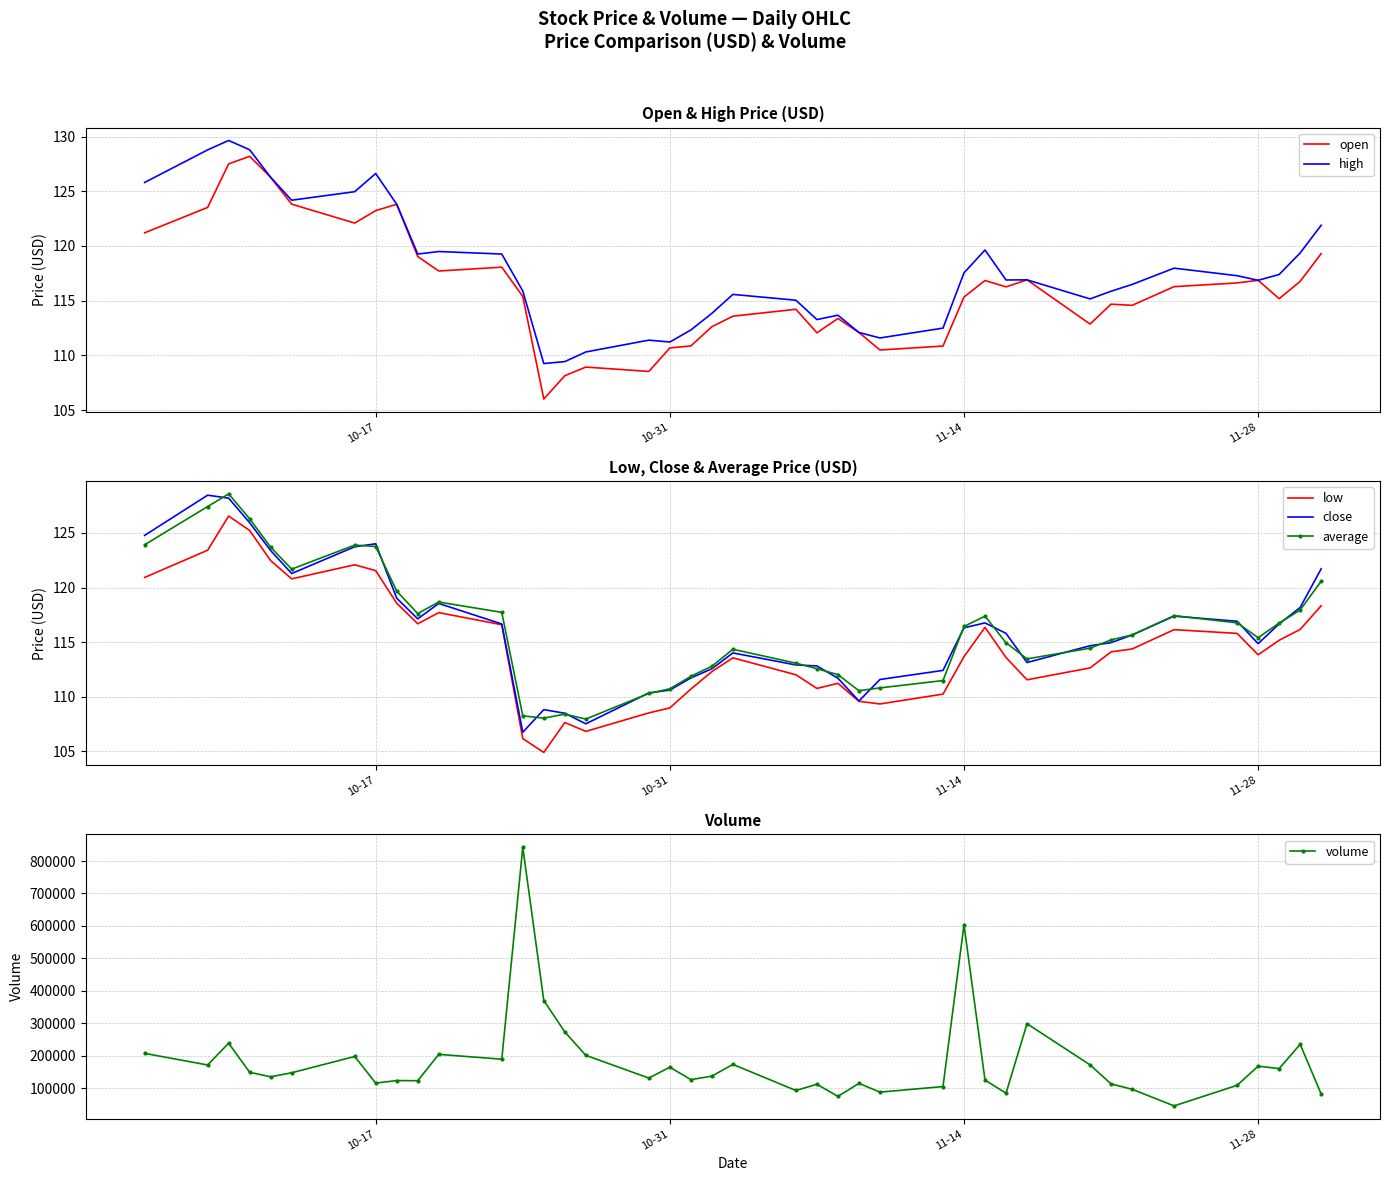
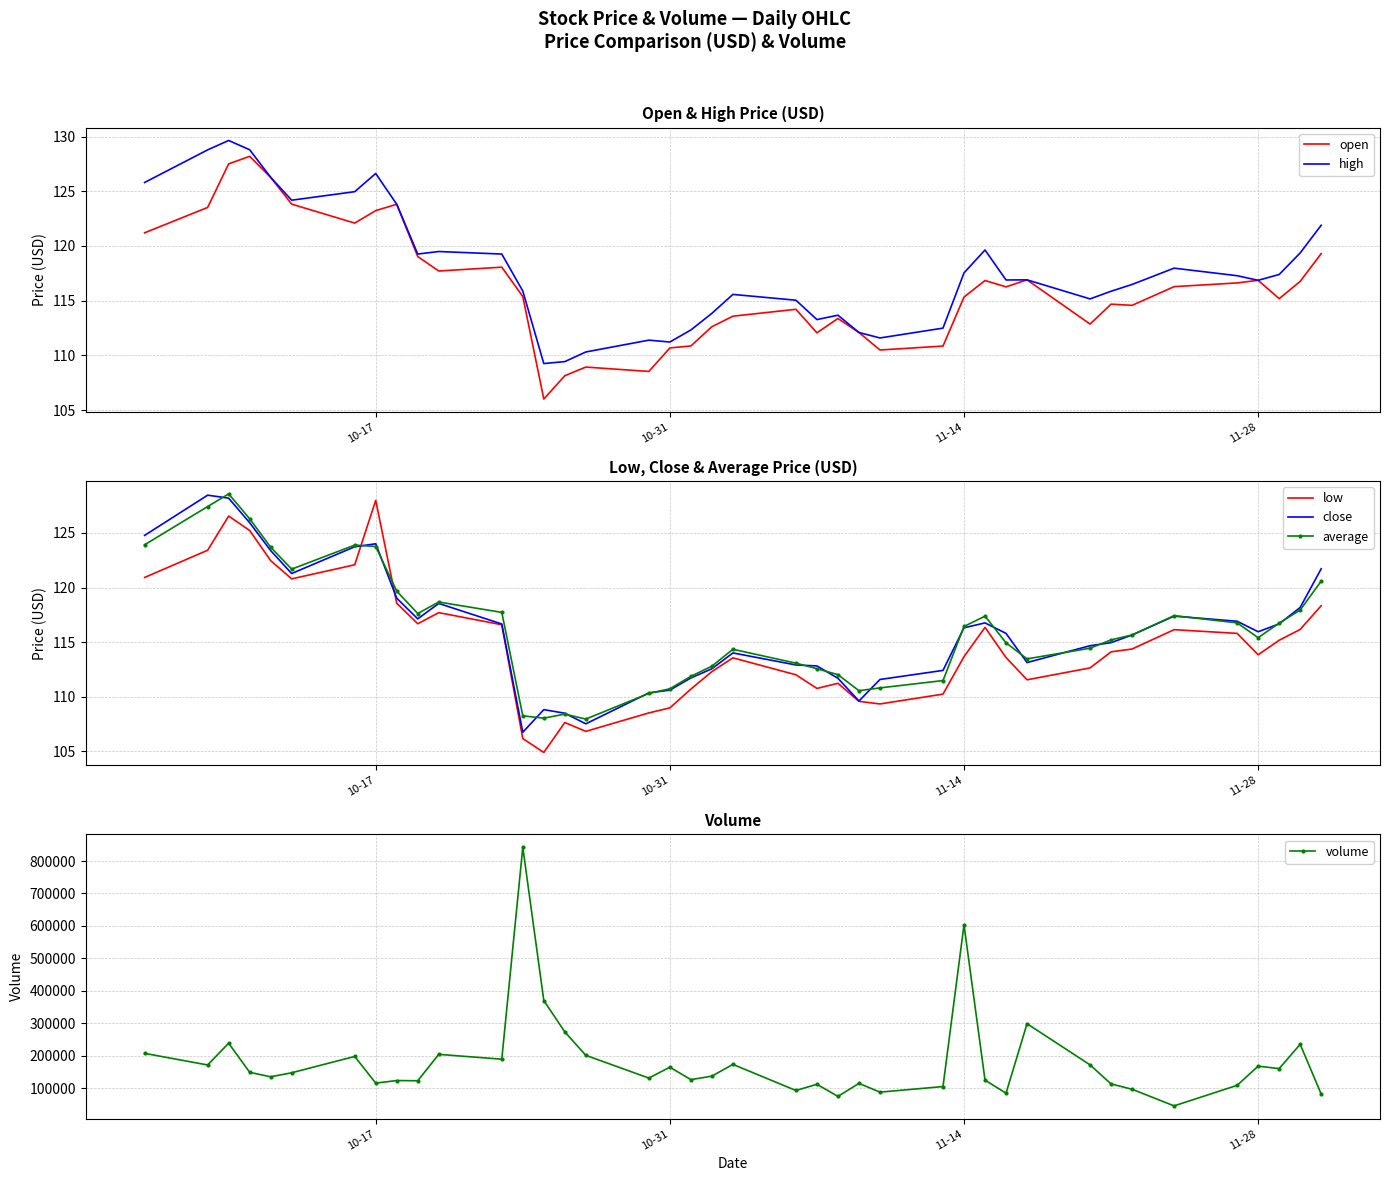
Low, Close & Average Price (USD), low, 10-17: 121.6 -> 128.0
Low, Close & Average Price (USD), close, 11-28: 114.9 -> 116.0
